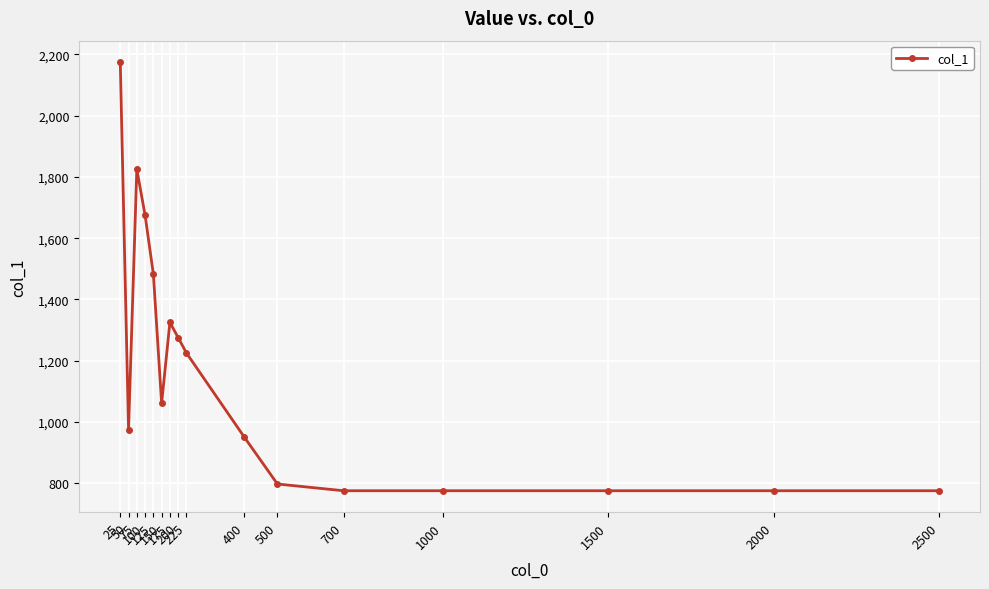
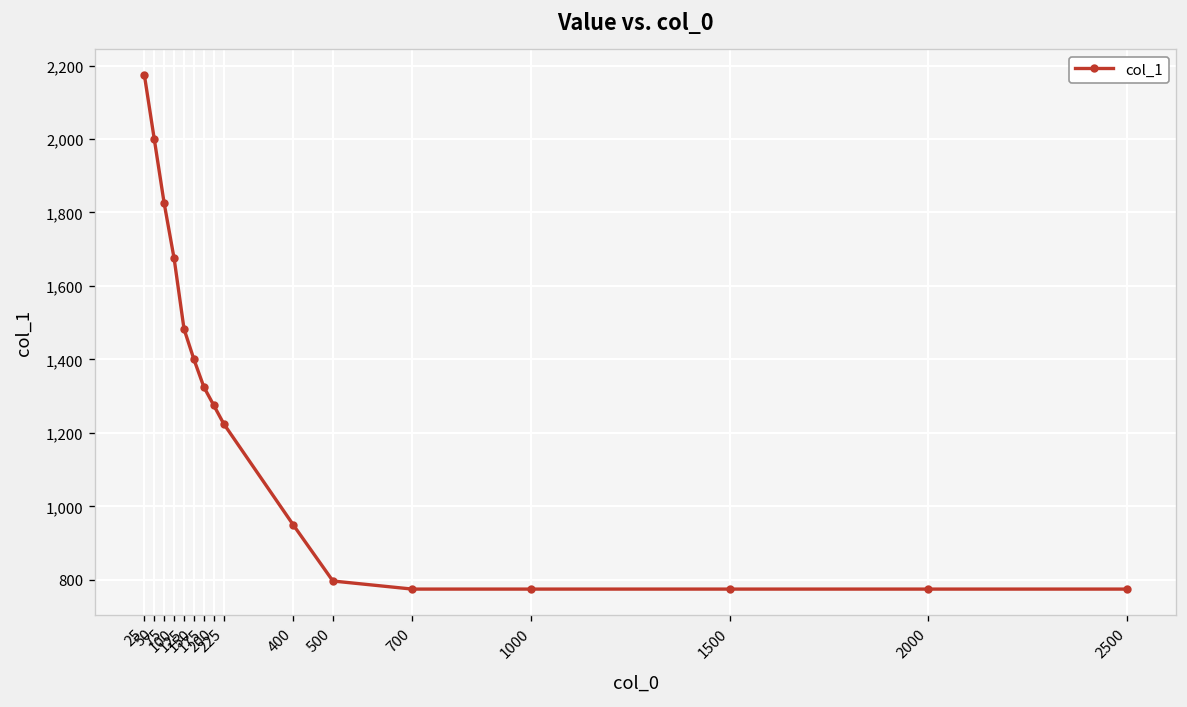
50: 980 -> 2,000
150: 1,060 -> 1,400
